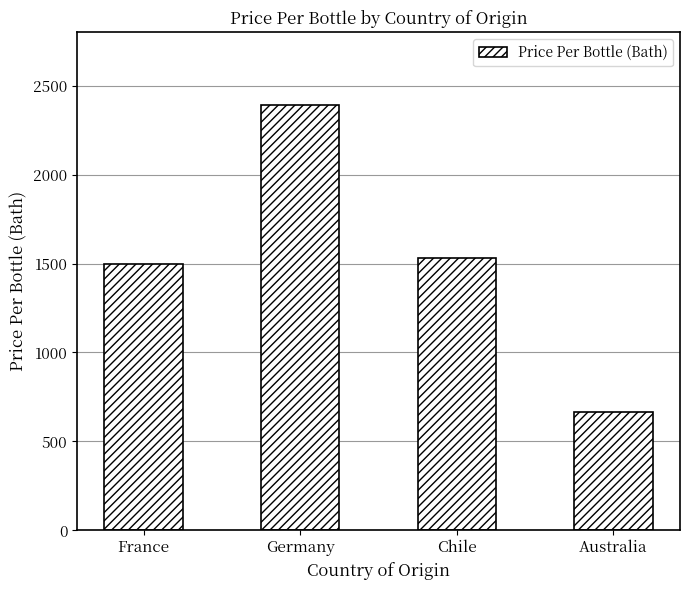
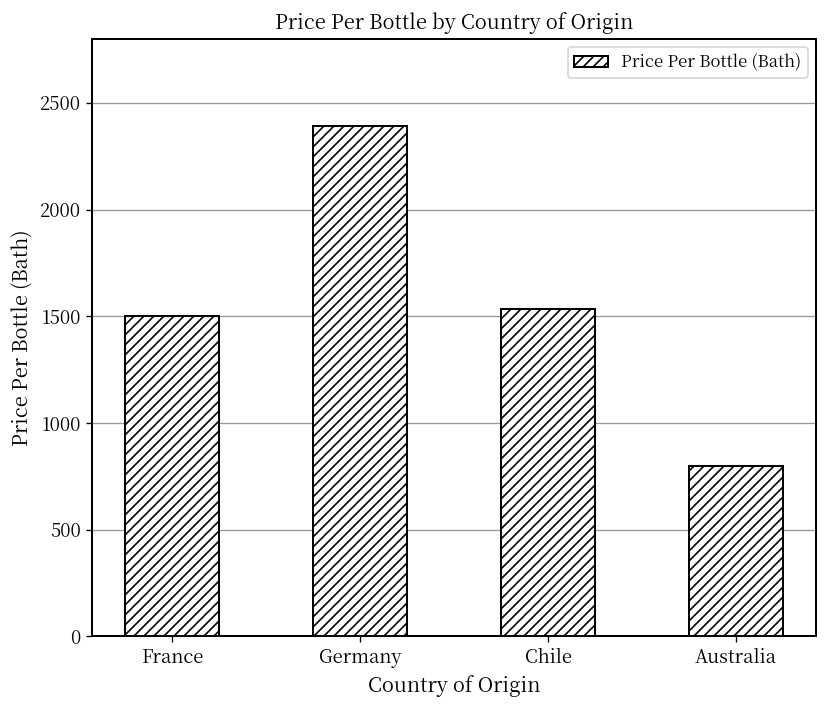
Australia: 670 -> 800
